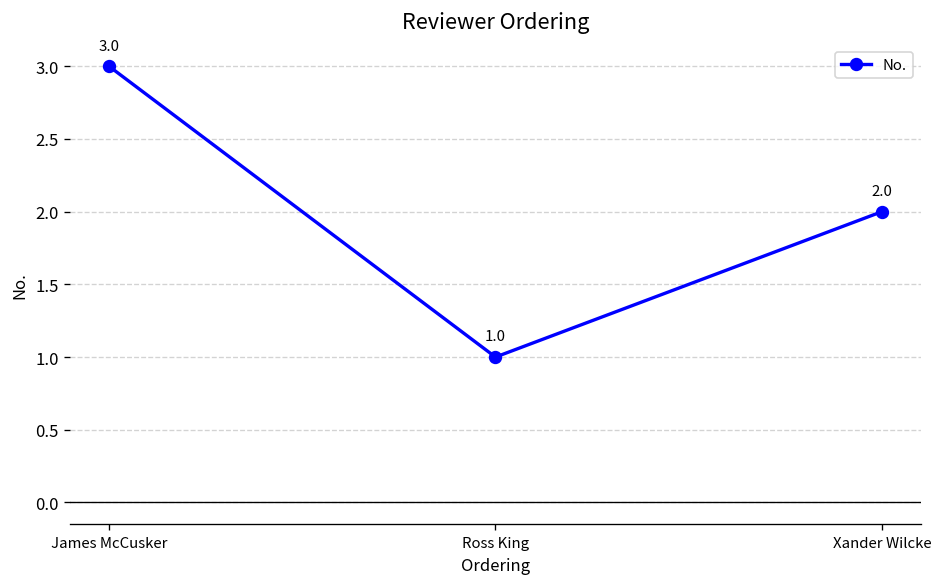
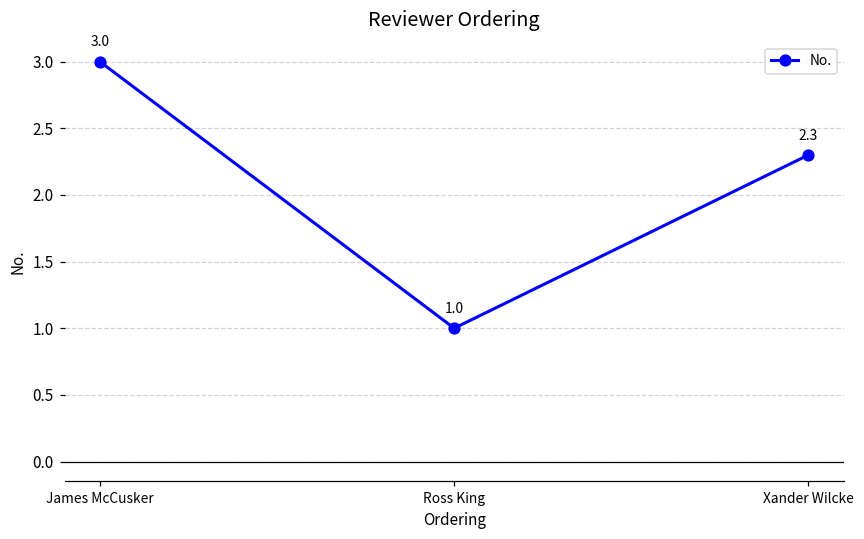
Xander Wilcke: 2.0 -> 2.3
